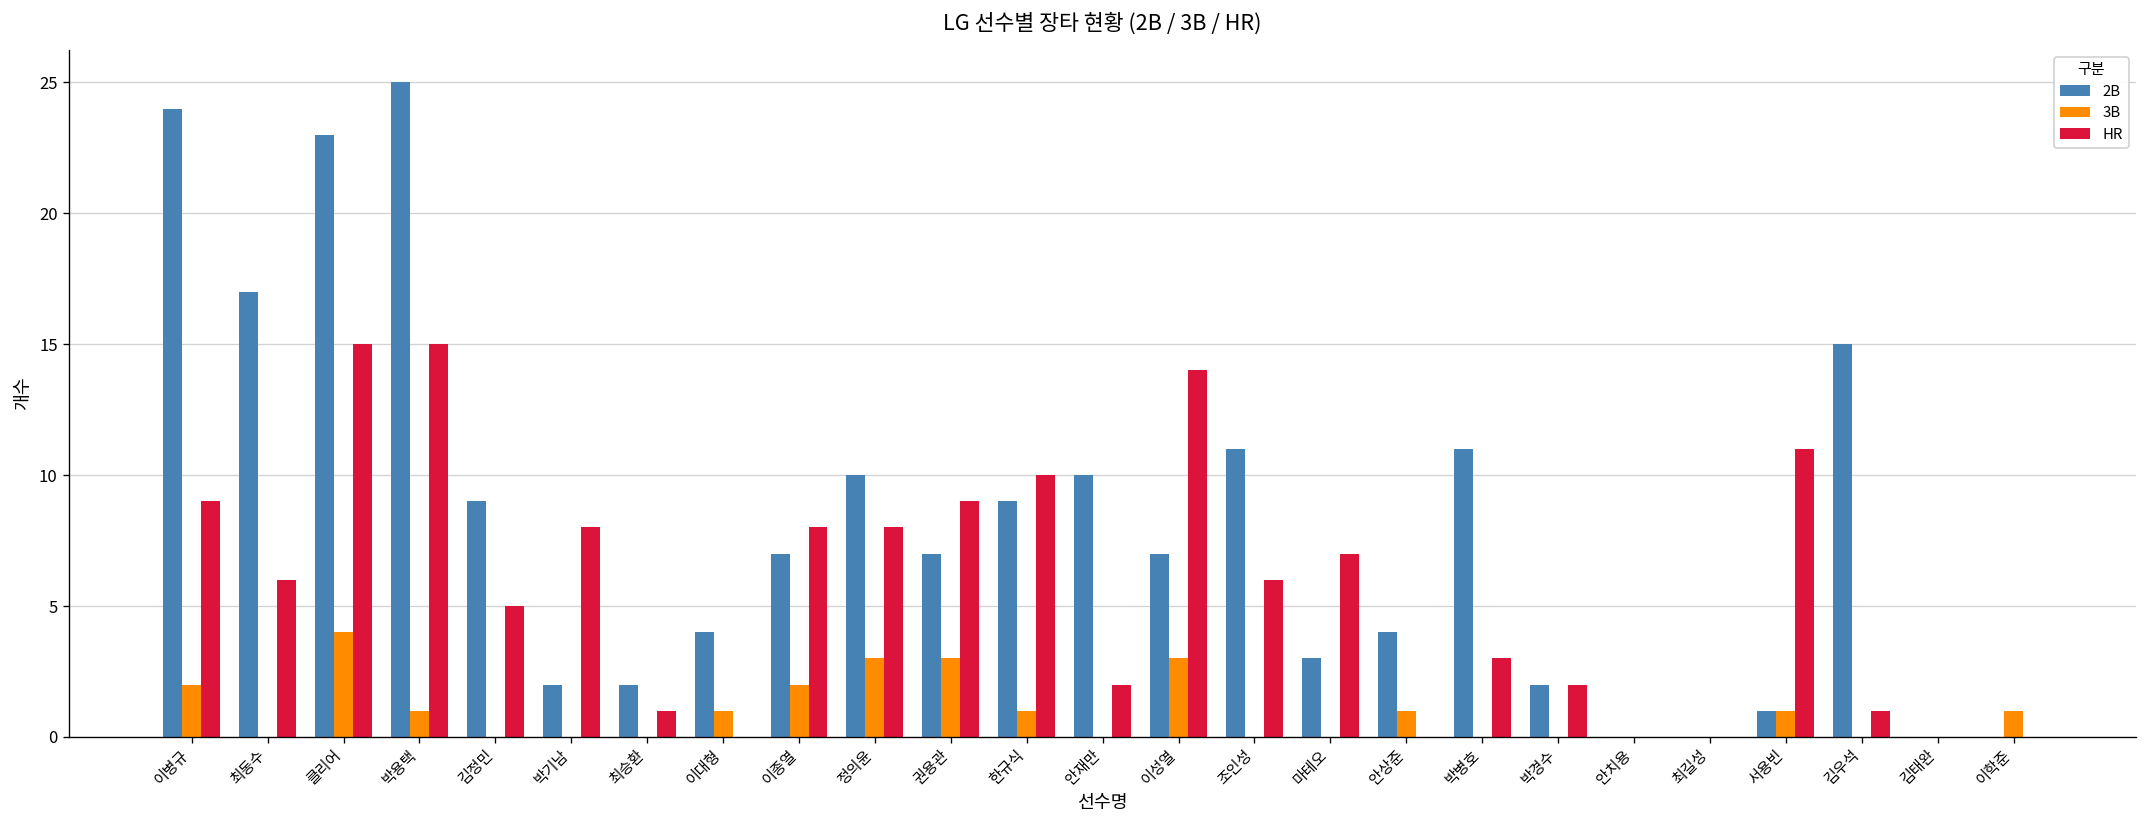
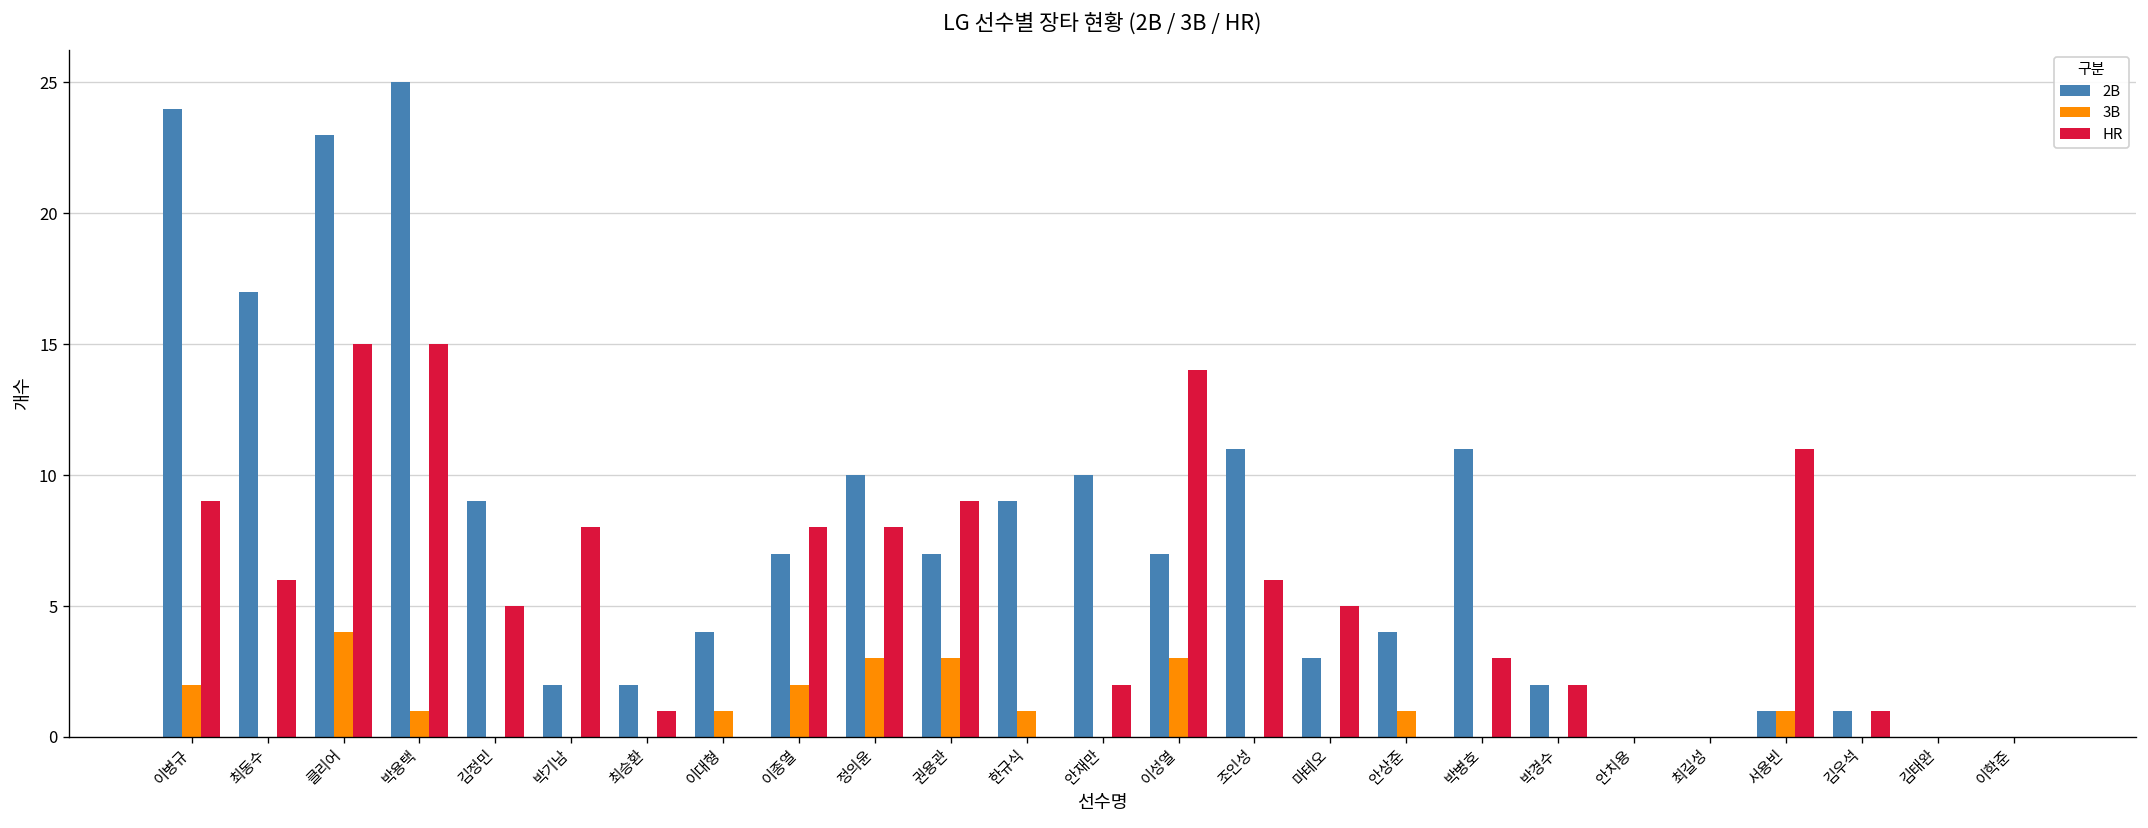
HR, 한규식: 10 -> 0
HR, 마테오: 7 -> 5
2B, 김우석: 15 -> 1
3B, 이학준: 1 -> 0
